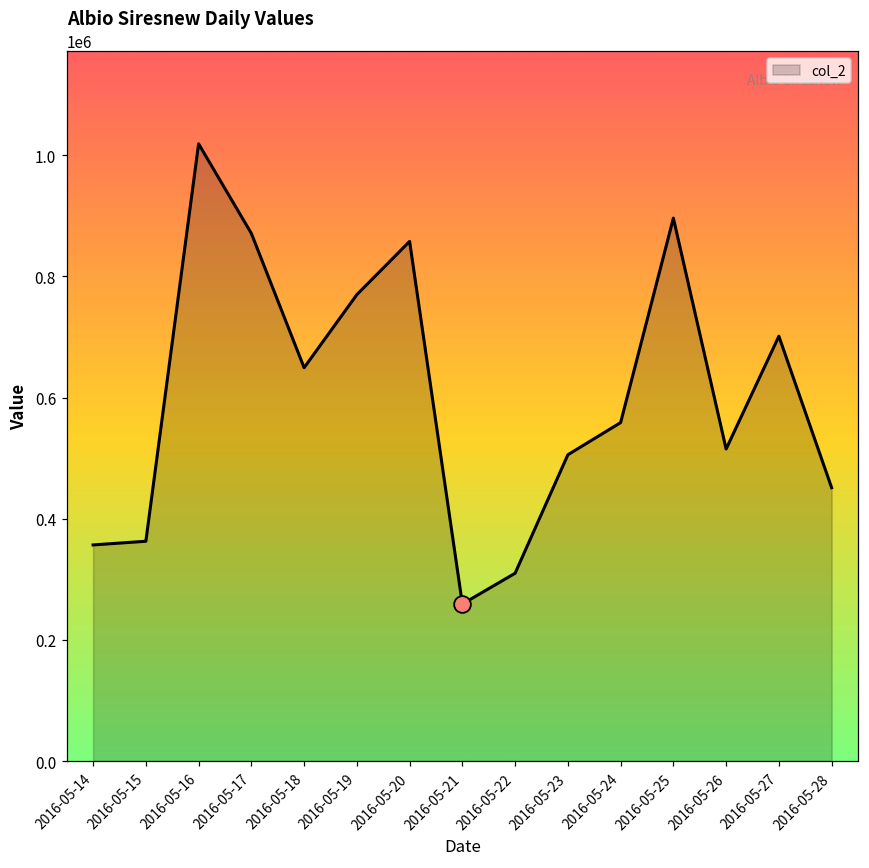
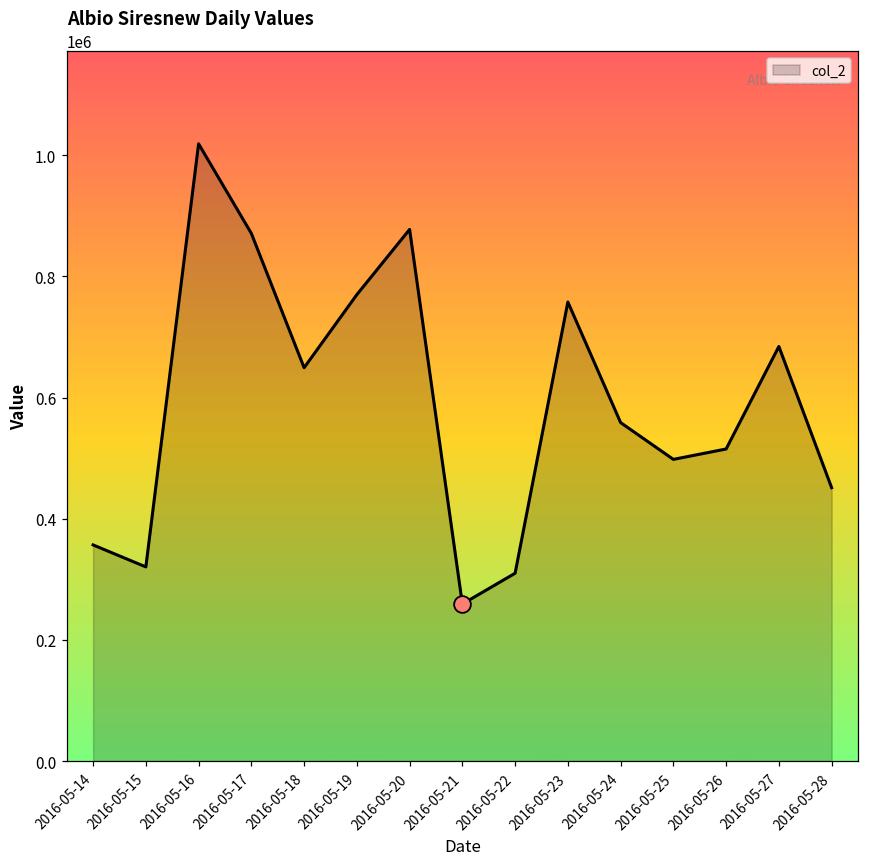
col_2, 2016-05-15: 360000 -> 320000
col_2, 2016-05-20: 860000 -> 880000
col_2, 2016-05-23: 510000 -> 760000
col_2, 2016-05-25: 900000 -> 500000
col_2, 2016-05-27: 700000 -> 680000
